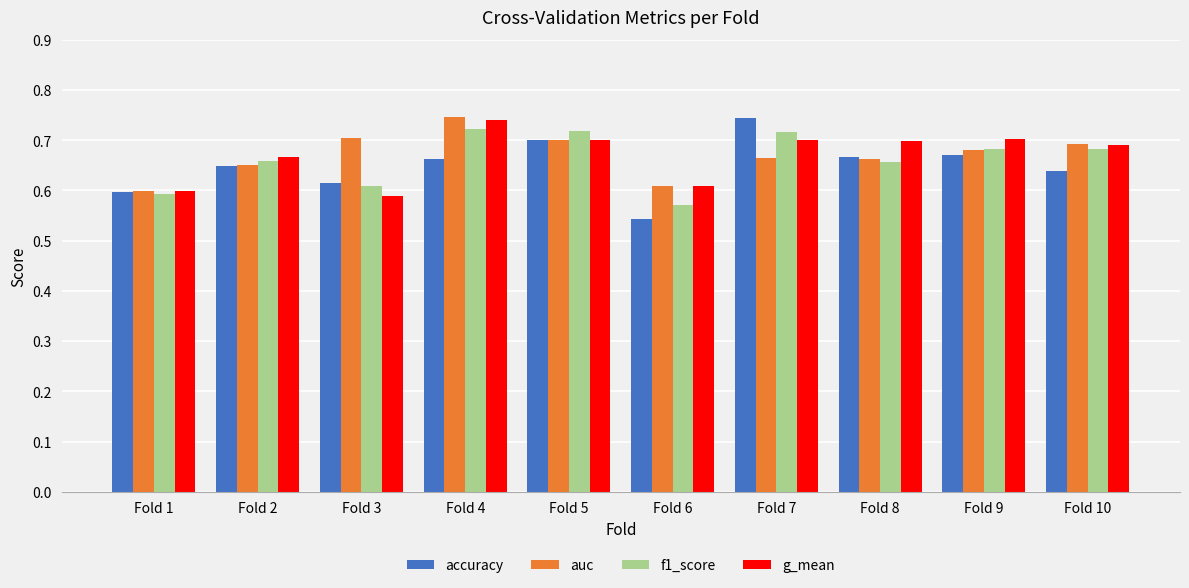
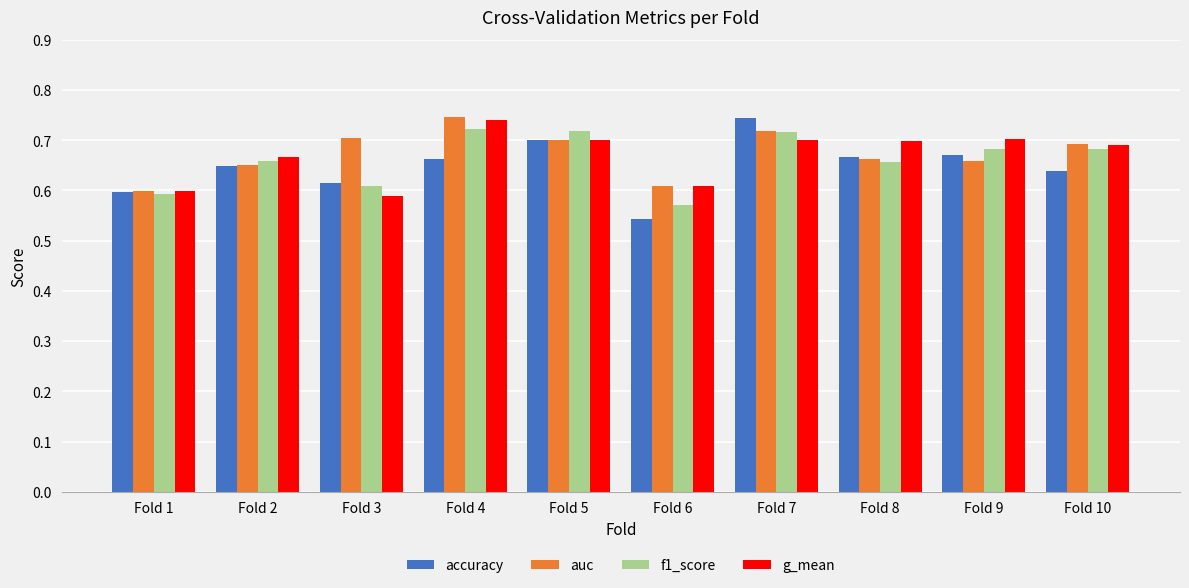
auc, Fold 7: 0.66 -> 0.72
auc, Fold 9: 0.68 -> 0.66
